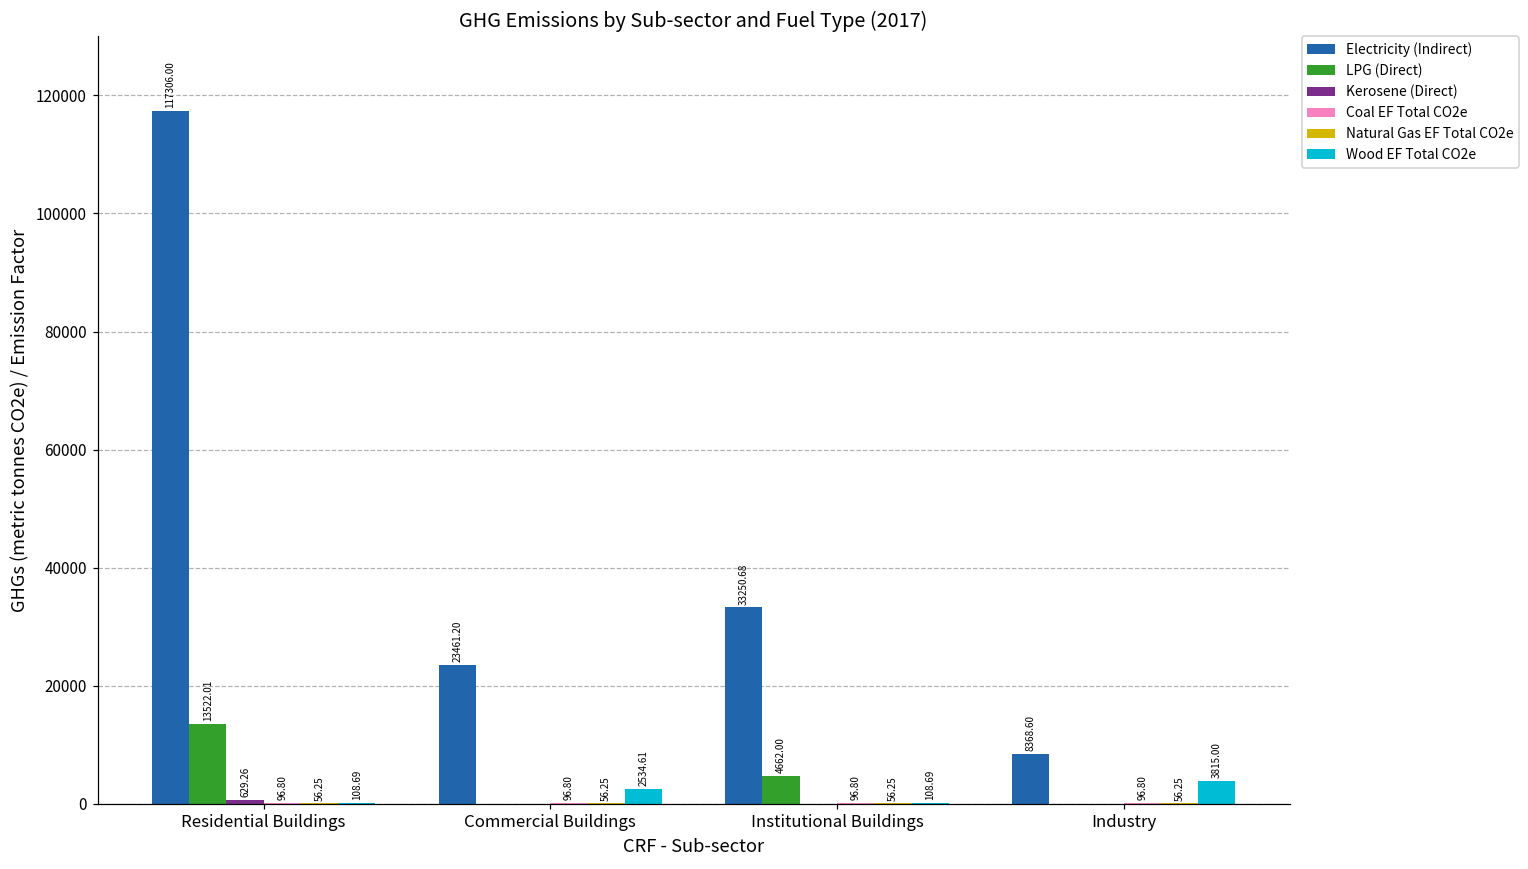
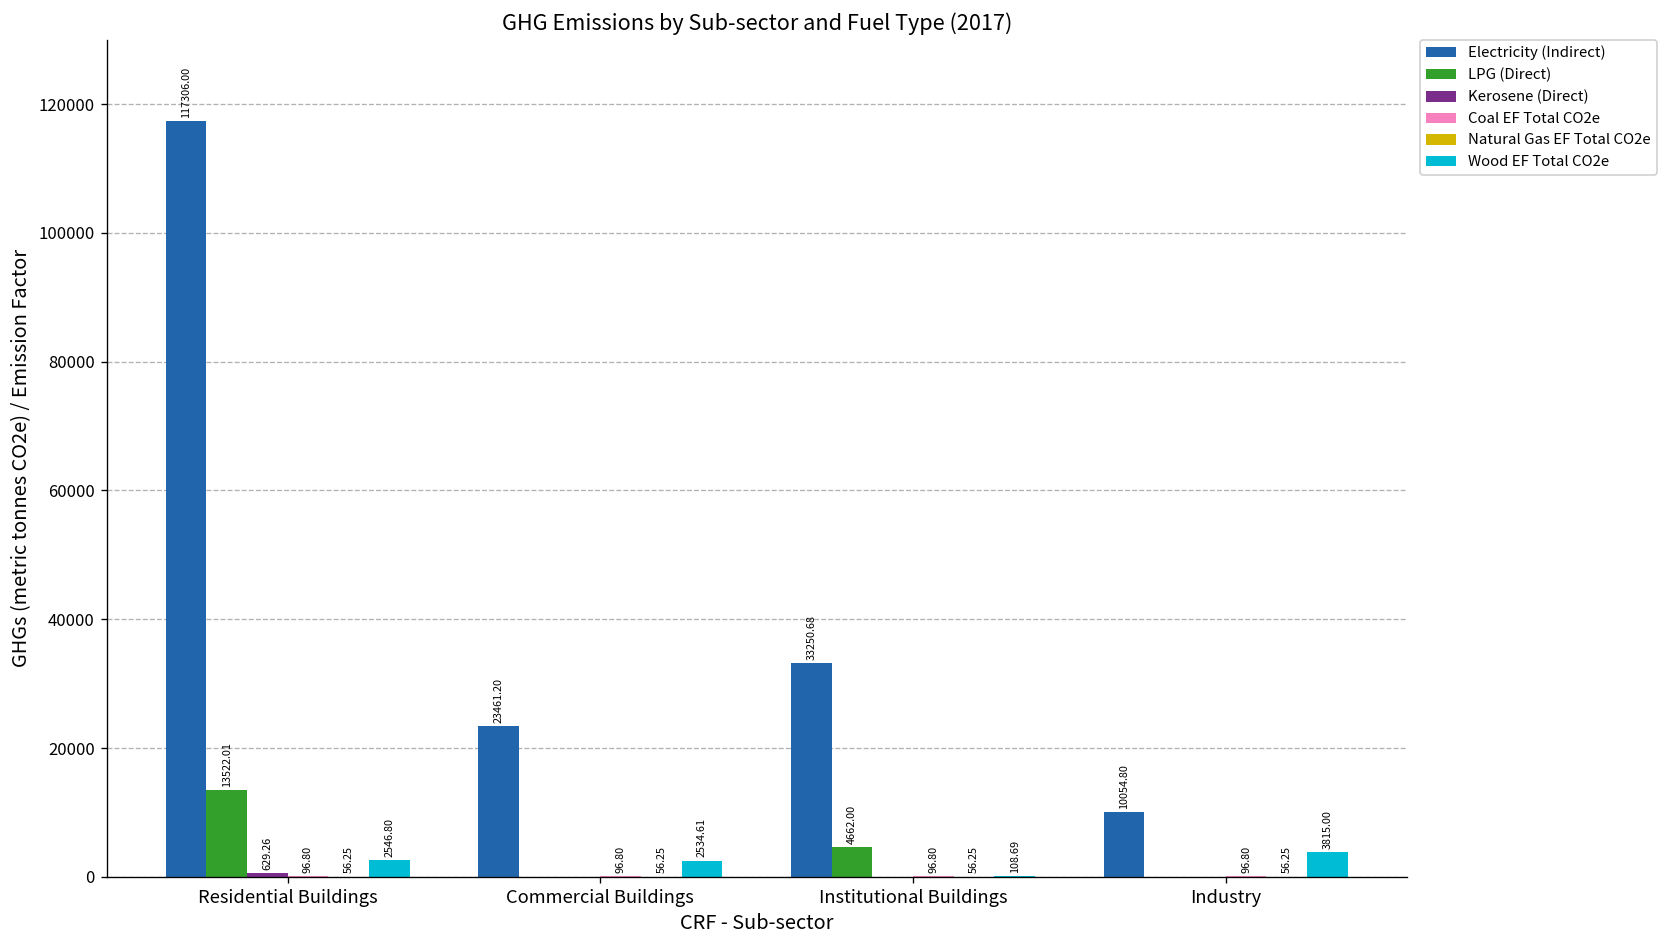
Wood EF Total CO2e, Residential Buildings: 108.69 -> 2546.80
Electricity (Indirect), Industry: 8368.60 -> 10054.80
